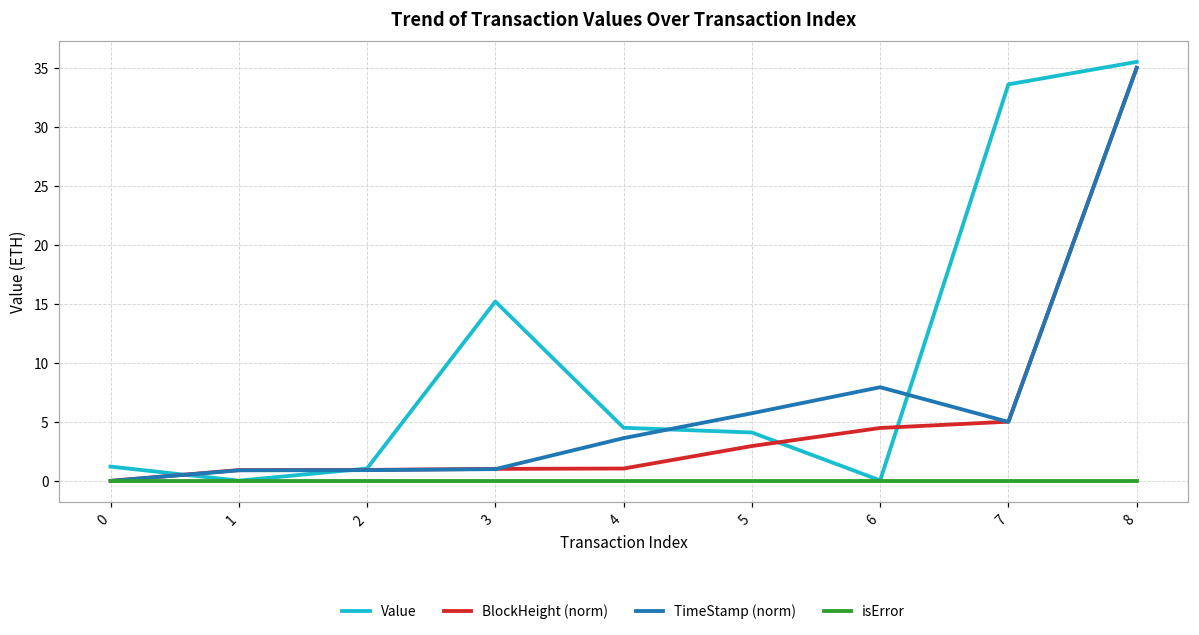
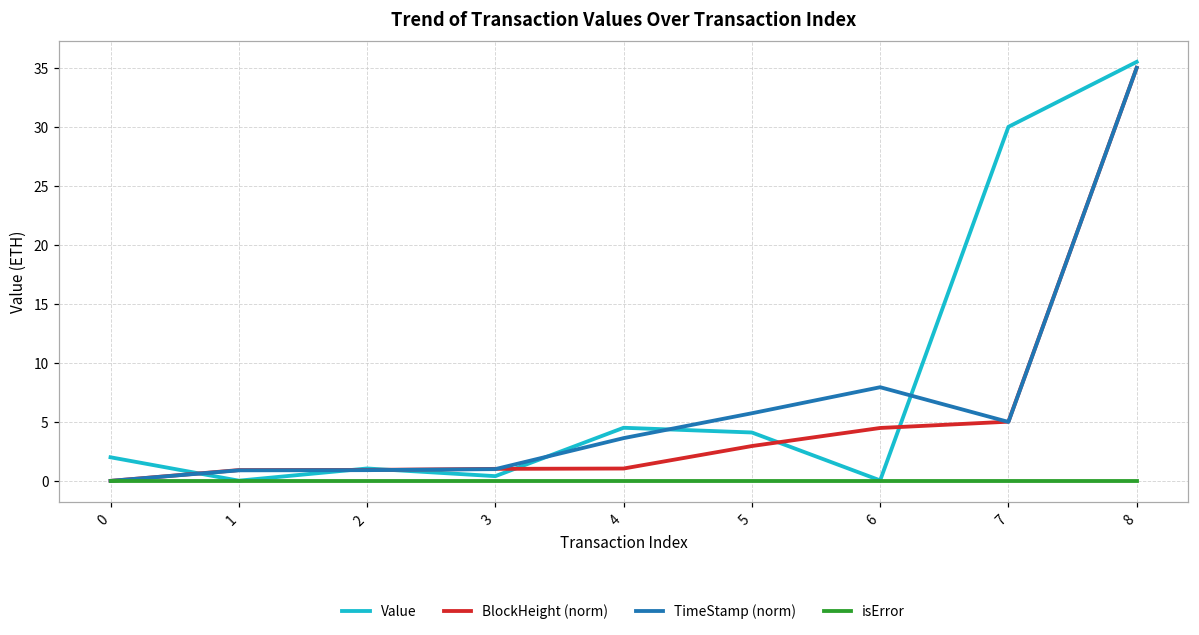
Value, 0: 1.2 -> 2.0
Value, 3: 15.2 -> 0.4
Value, 7: 33.6 -> 30.0
